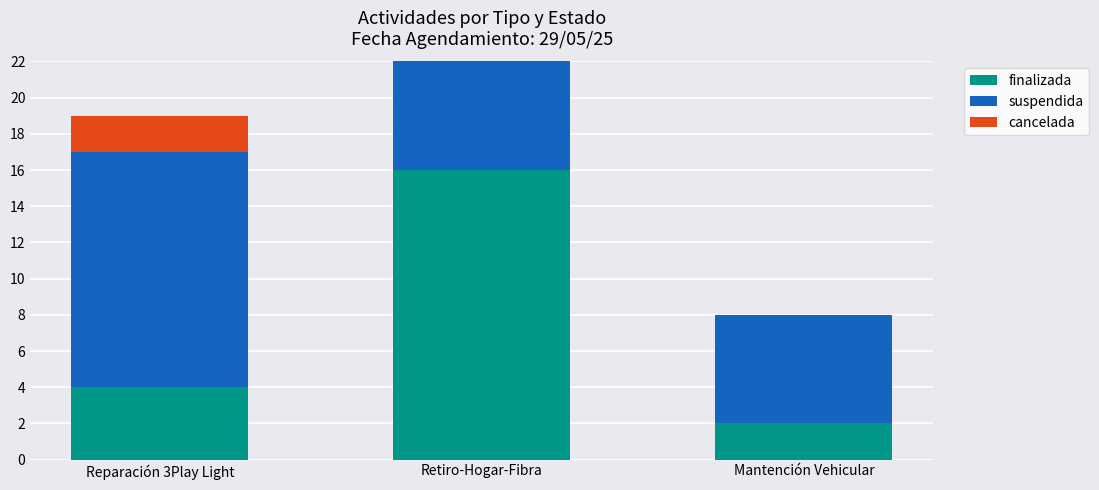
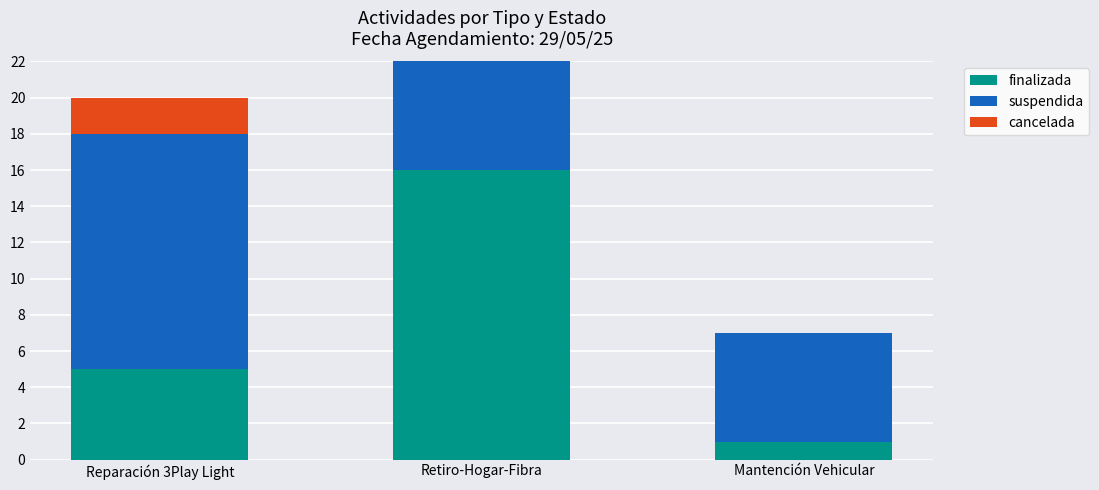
finalizada, Reparación 3Play Light: 4 -> 5
finalizada, Mantención Vehicular: 2 -> 1
